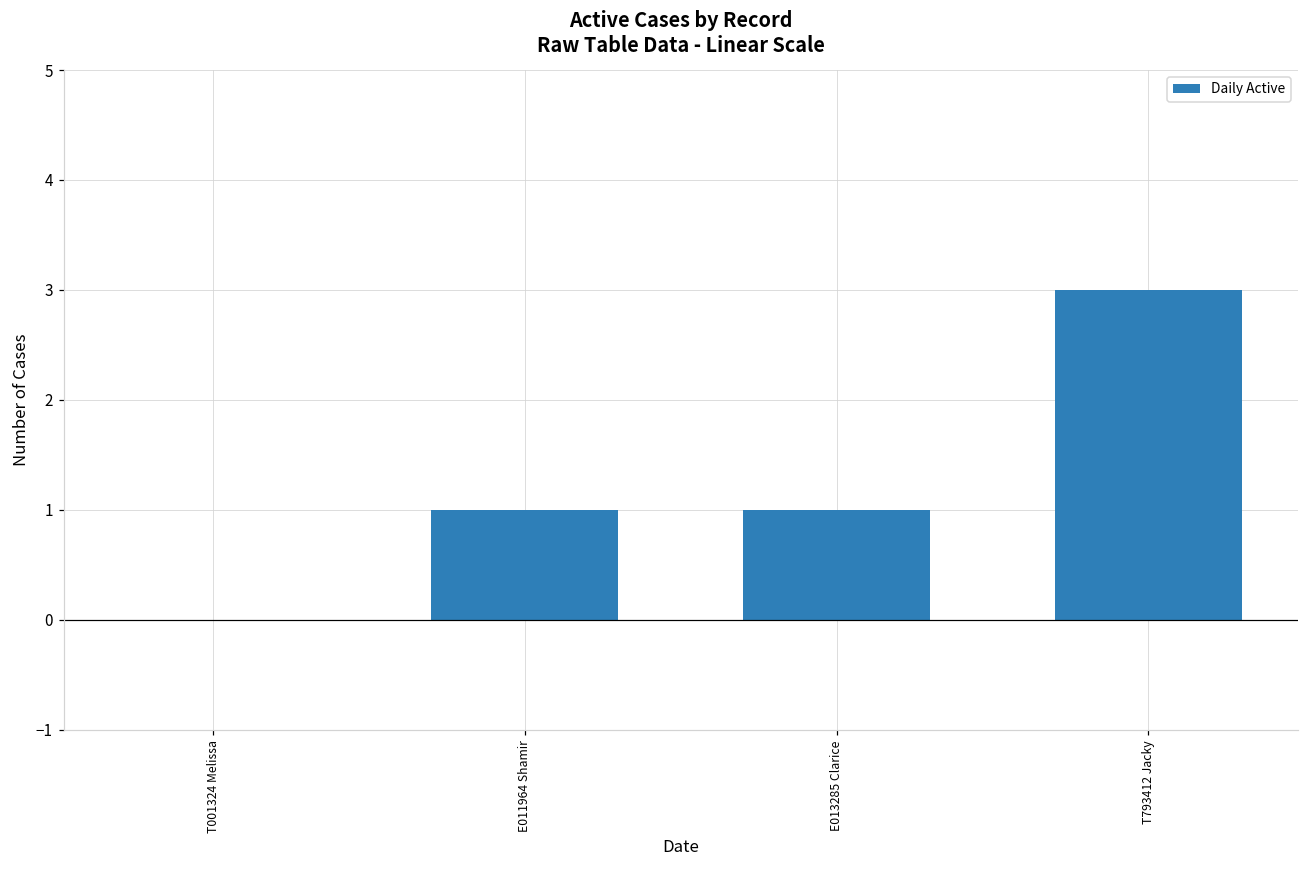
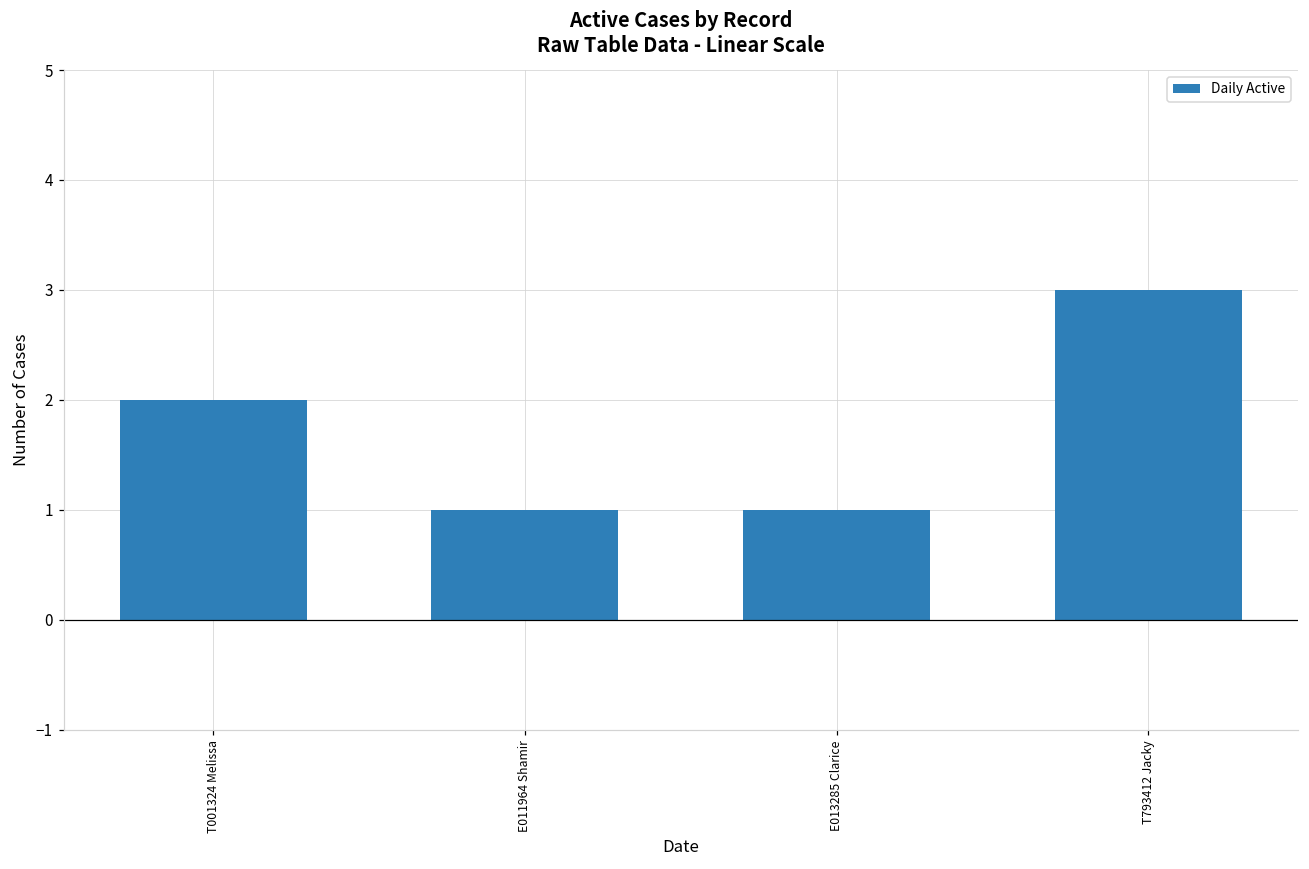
T001324 Melissa: 0 -> 2
